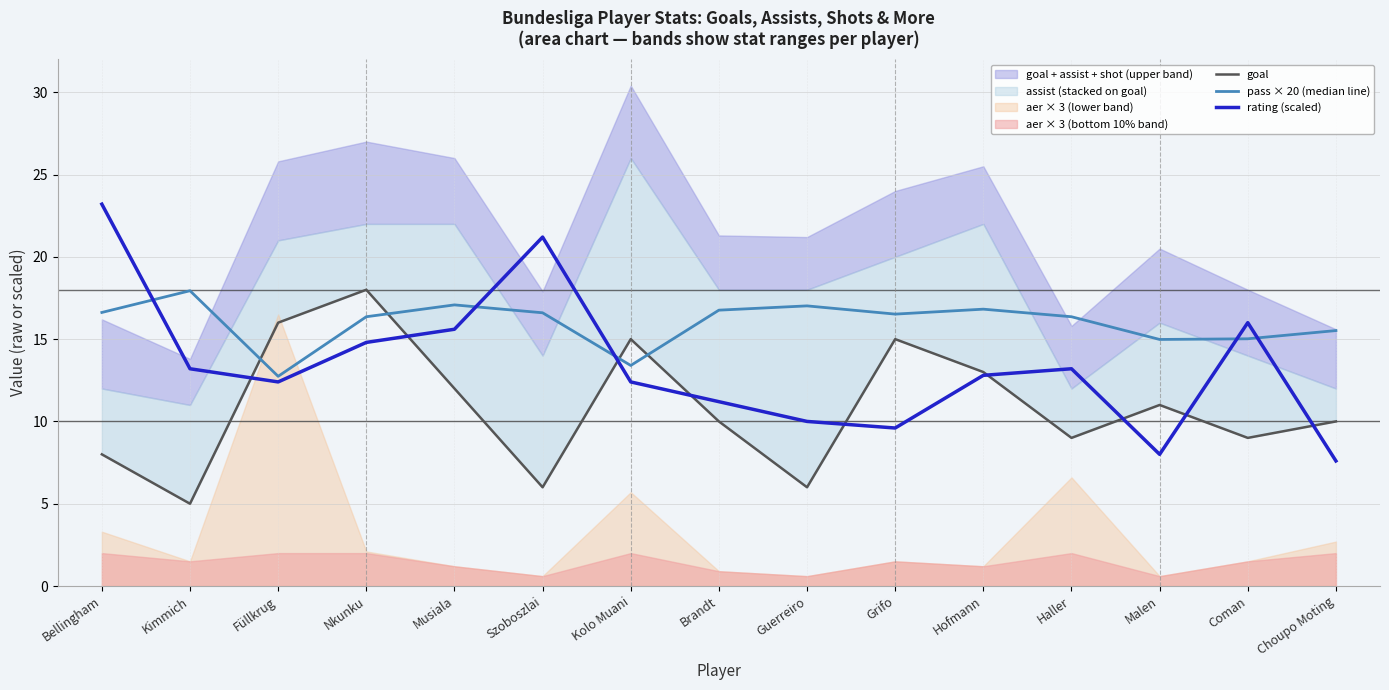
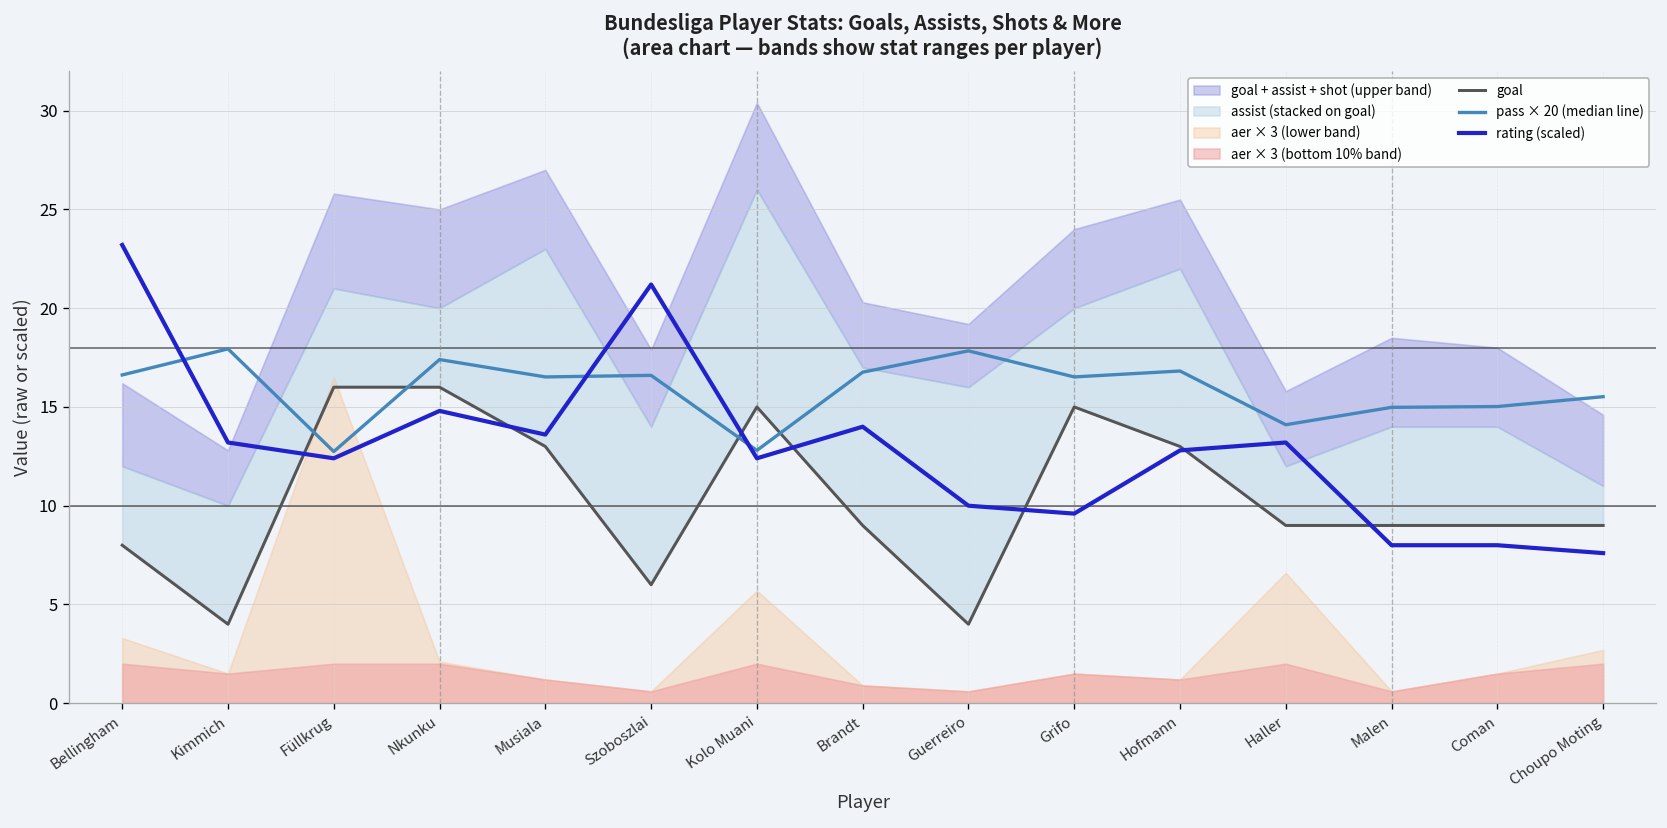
goal, Kimmich: 5 -> 4
goal, Nkunku: 18 -> 16
pass × 20 (median line), Nkunku: 16.4 -> 17.4
goal, Musiala: 12 -> 13
pass × 20 (median line), Musiala: 17.1 -> 16.5
rating (scaled), Musiala: 15.6 -> 13.6
pass × 20 (median line), Kolo Muani: 13.4 -> 12.8
goal, Brandt: 10 -> 9
rating (scaled), Brandt: 11.2 -> 14.0
goal, Guerreiro: 6 -> 4
pass × 20 (median line), Guerreiro: 17.0 -> 17.8
pass × 20 (median line), Haller: 16.4 -> 14.1
goal, Malen: 11 -> 9
rating (scaled), Coman: 16.0 -> 8.0
goal, Choupo Moting: 10 -> 9
